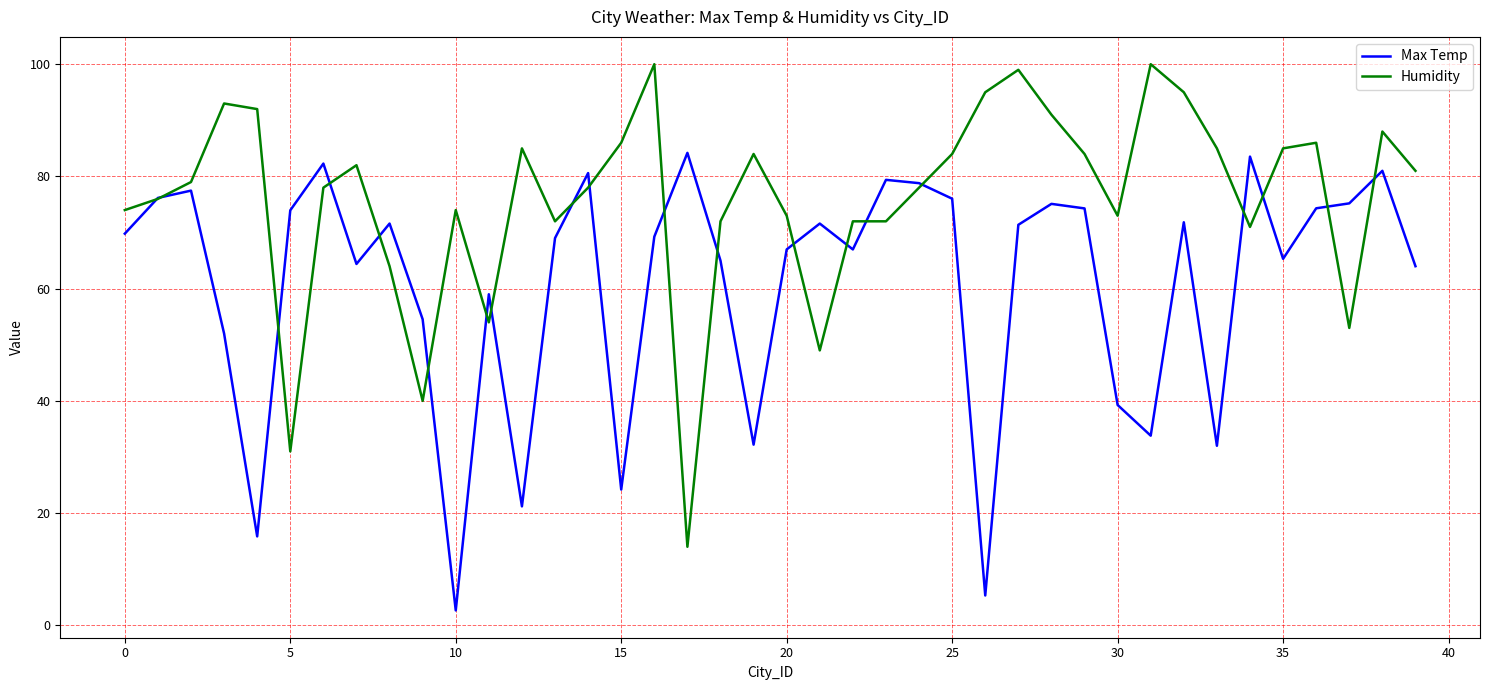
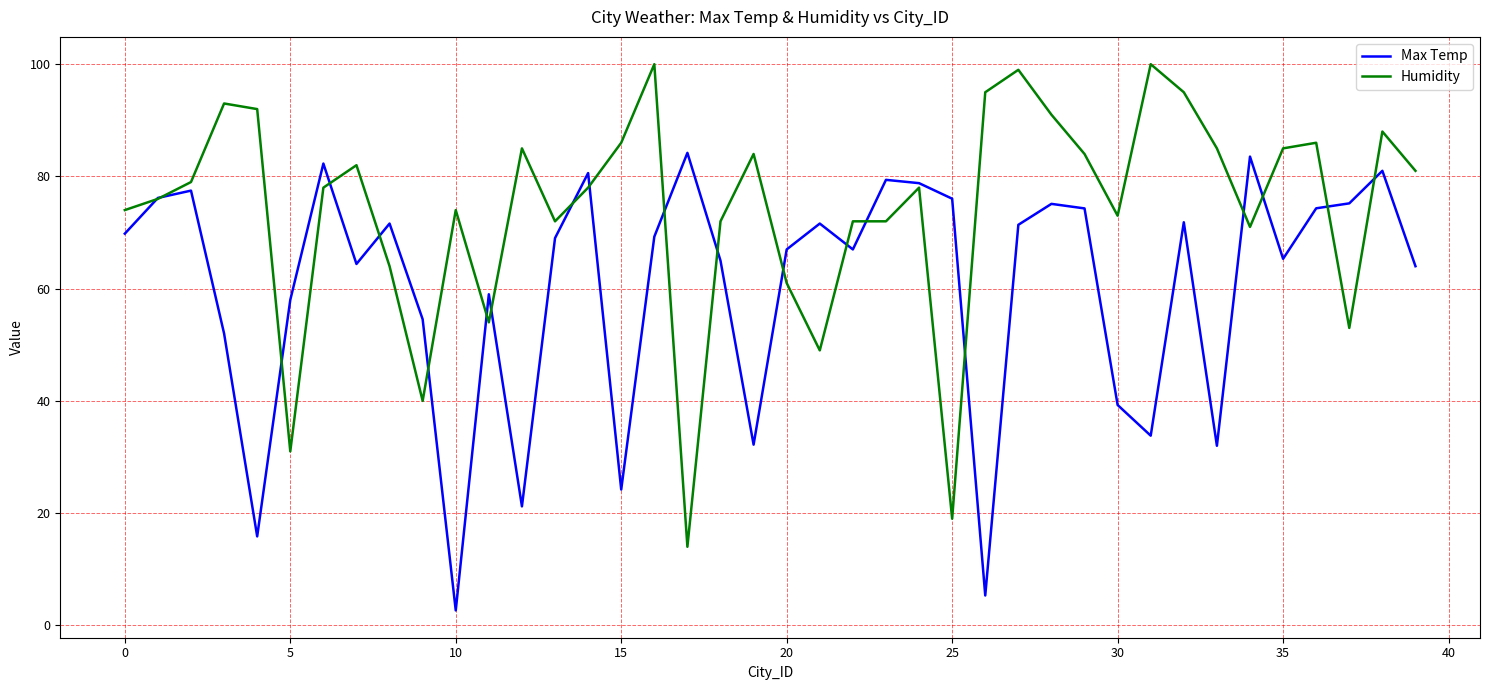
Max Temp, 5: 74 -> 58
Humidity, 20: 73 -> 61
Humidity, 25: 84 -> 19
